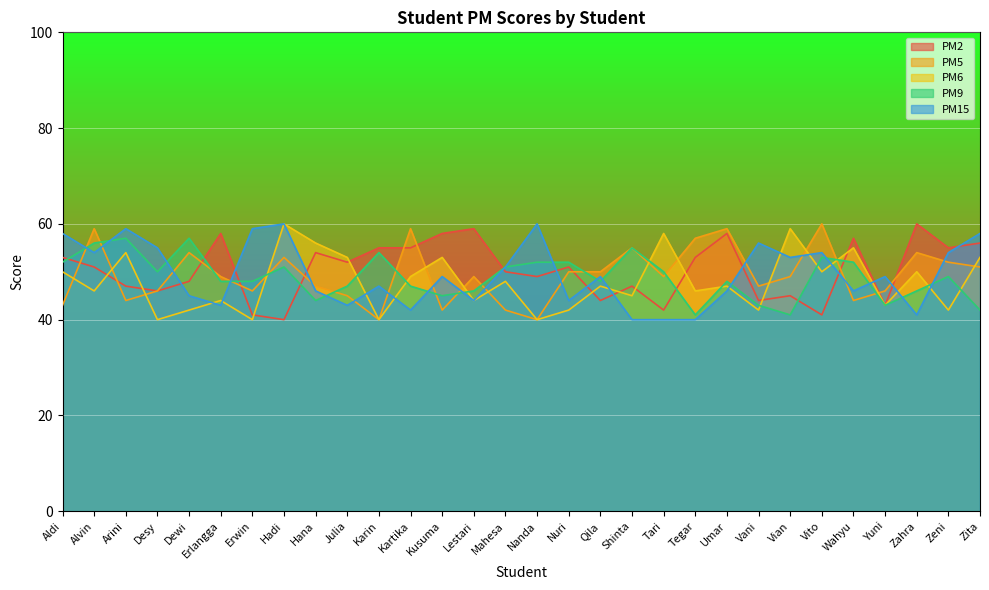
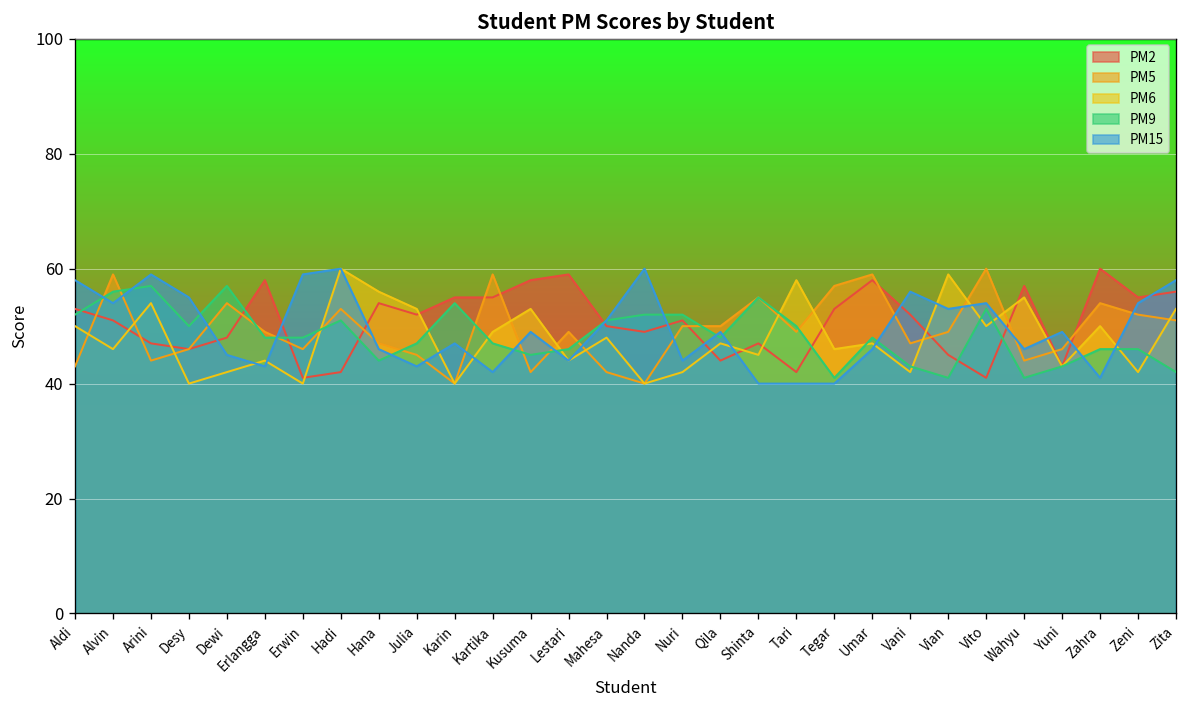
PM2, Hadi: 40 -> 42
PM2, Vani: 44 -> 52
PM9, Wahyu: 52 -> 41
PM9, Zeni: 49 -> 46
